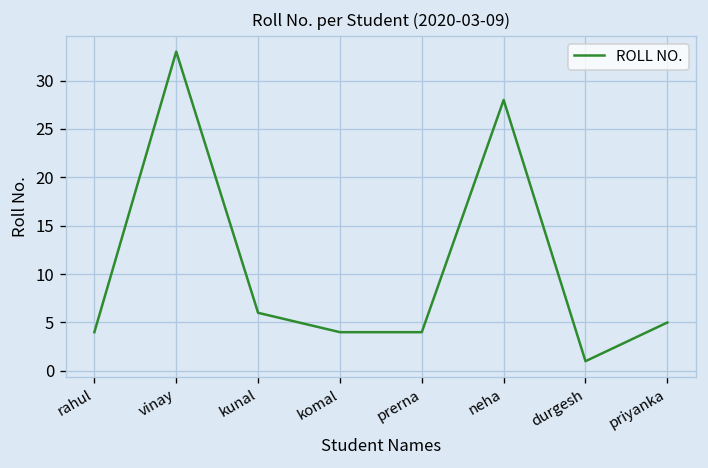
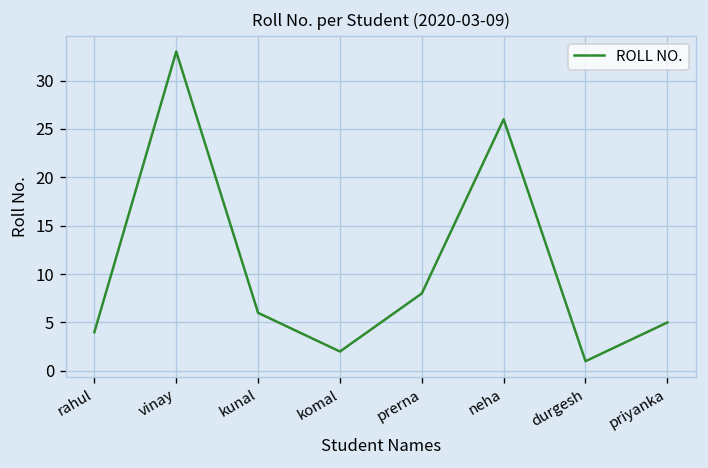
komal: 4 -> 2
prerna: 4 -> 8
neha: 28 -> 26
